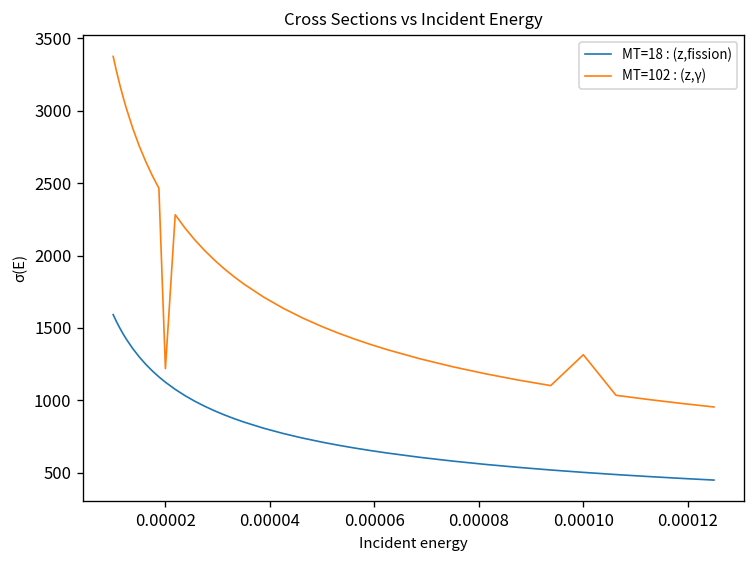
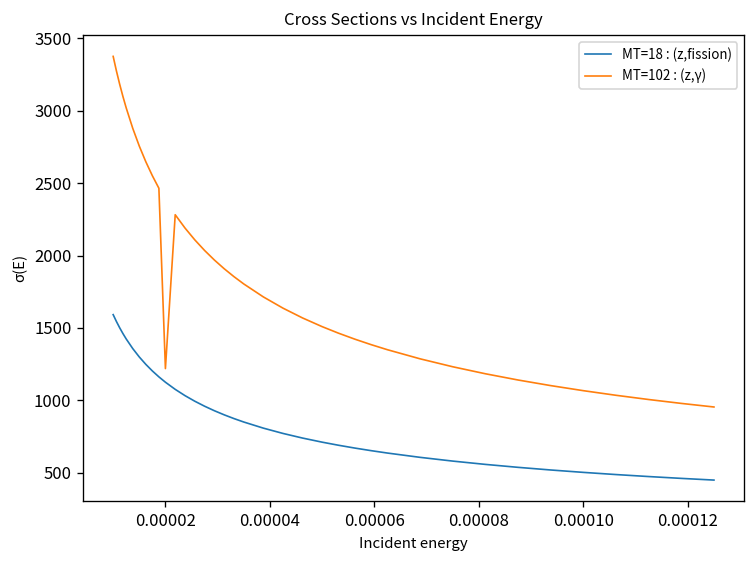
MT=102 : (z,γ), 0.00010: 1320 -> 1070
